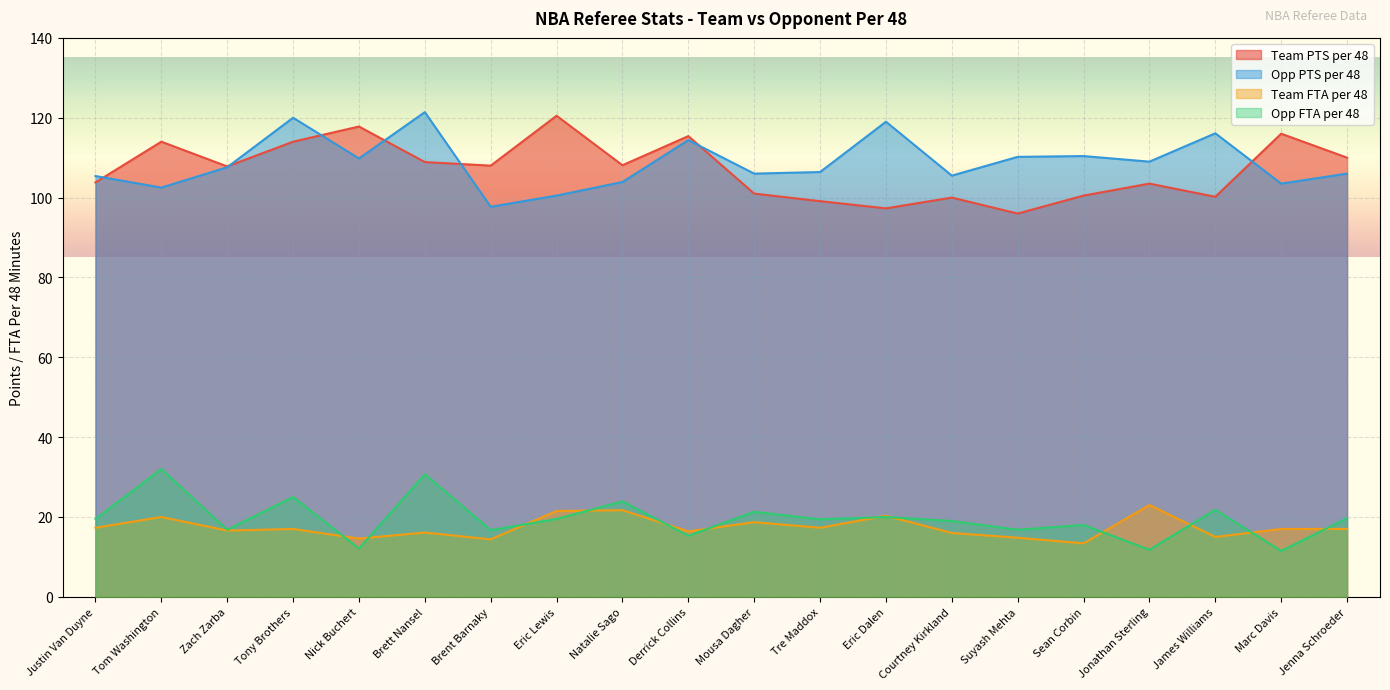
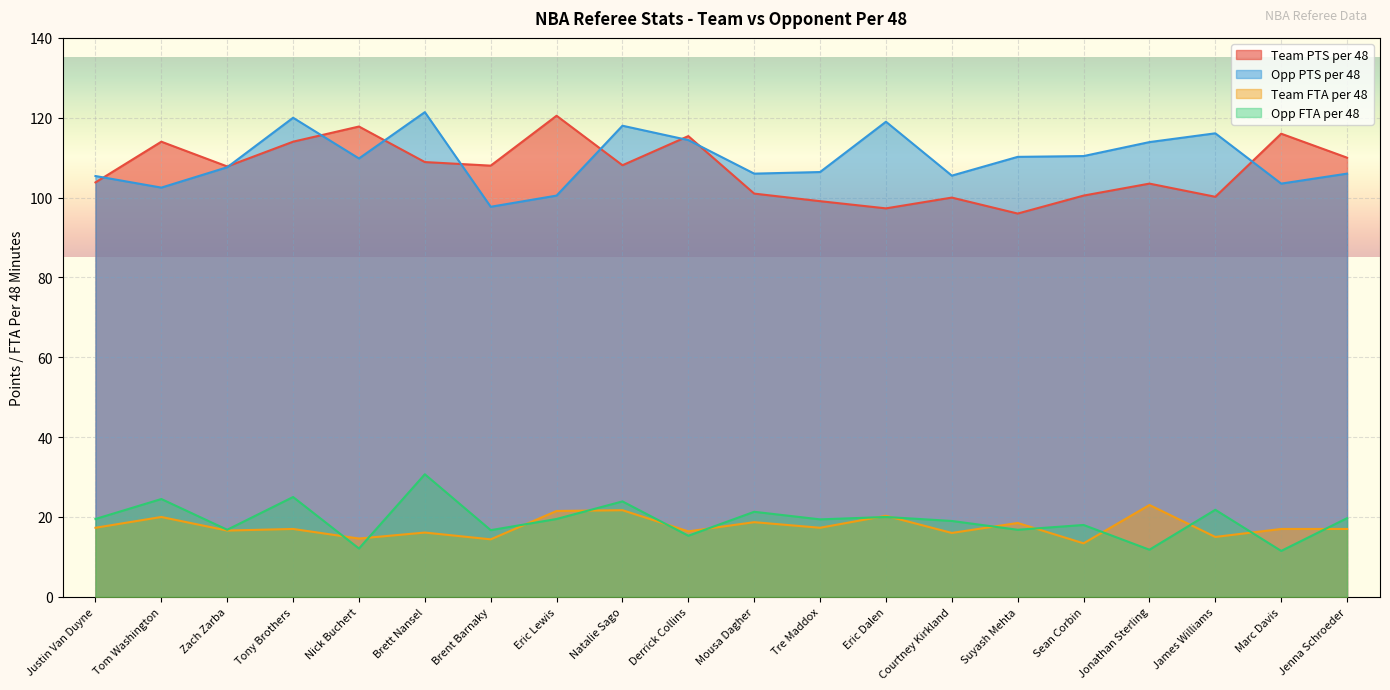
Opp FTA per 48, Tom Washington: 32 -> 25
Opp PTS per 48, Natalie Sago: 104 -> 118
Team FTA per 48, Suyash Mehta: 15 -> 19
Opp PTS per 48, Jonathan Sterling: 109 -> 114
